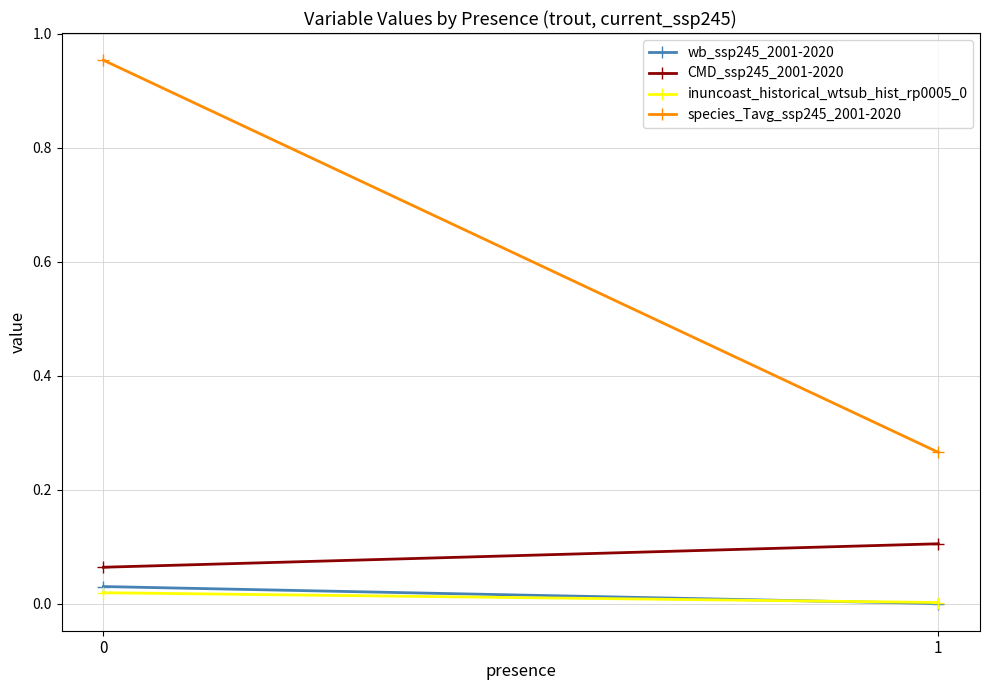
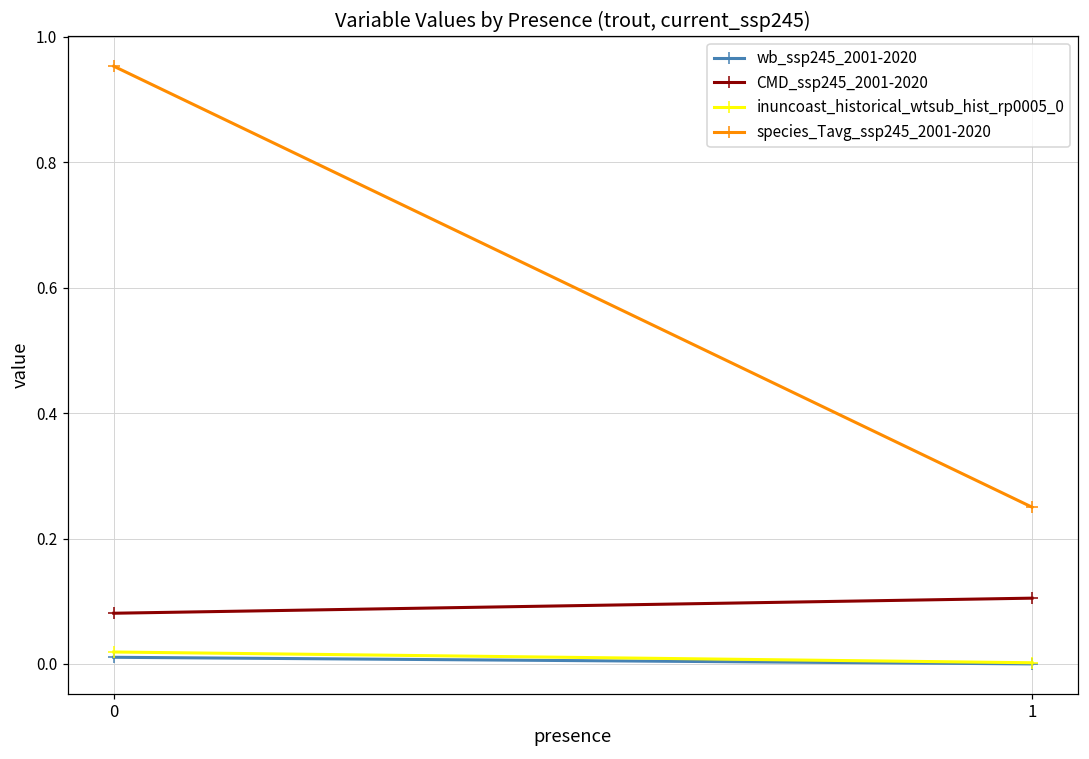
wb_ssp245_2001-2020, 0: 0.03 -> 0.01
CMD_ssp245_2001-2020, 0: 0.06 -> 0.08
species_Tavg_ssp245_2001-2020, 1: 0.27 -> 0.25
